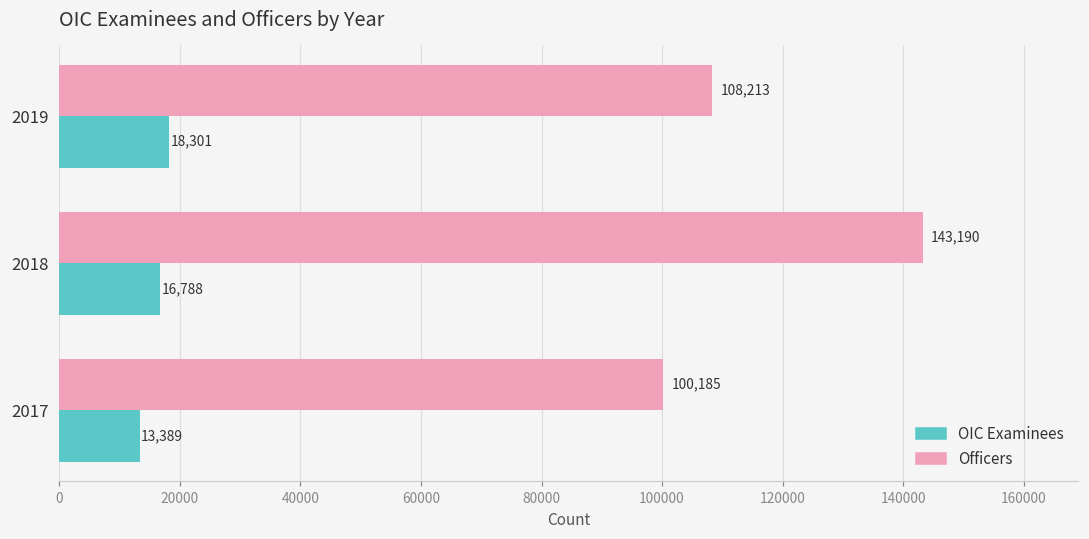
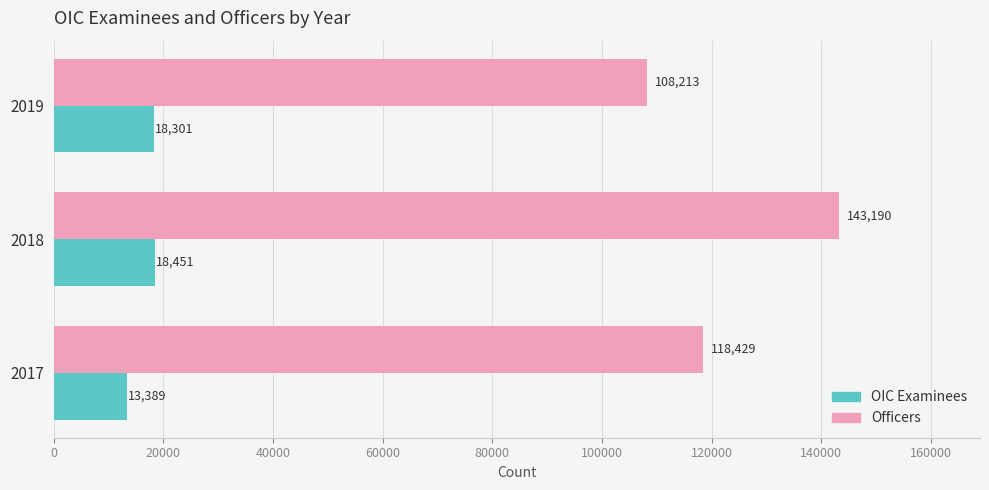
OIC Examinees, 2018: 16,788 -> 18,451
Officers, 2017: 100,185 -> 118,429
